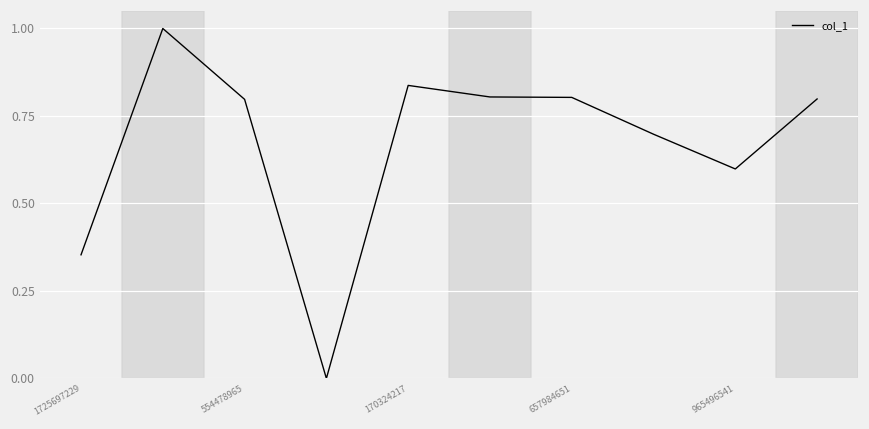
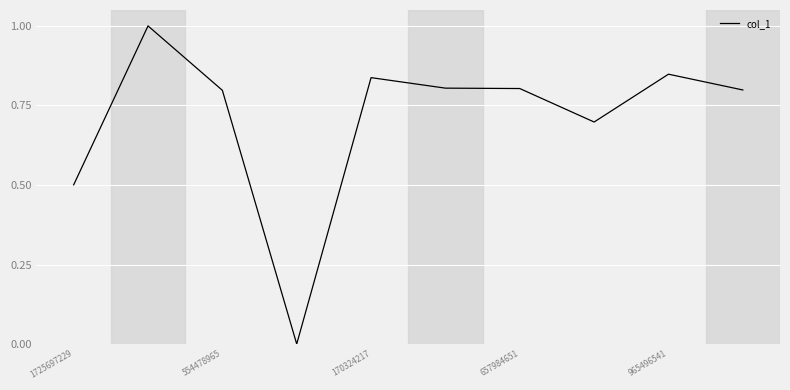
1725697229: 0.35 -> 0.50
965496541: 0.60 -> 0.85
